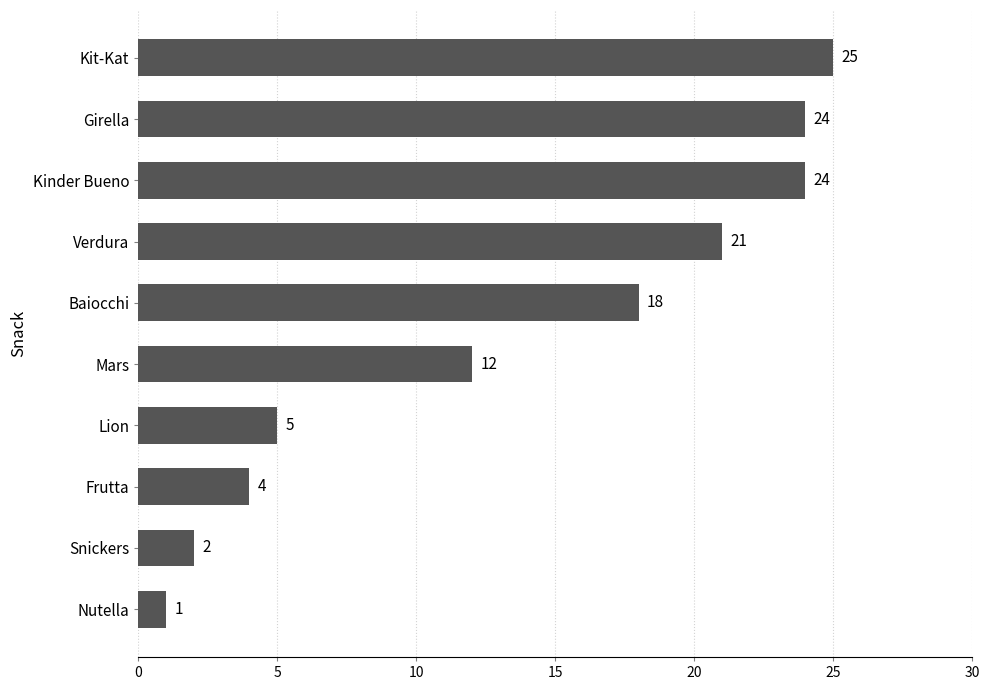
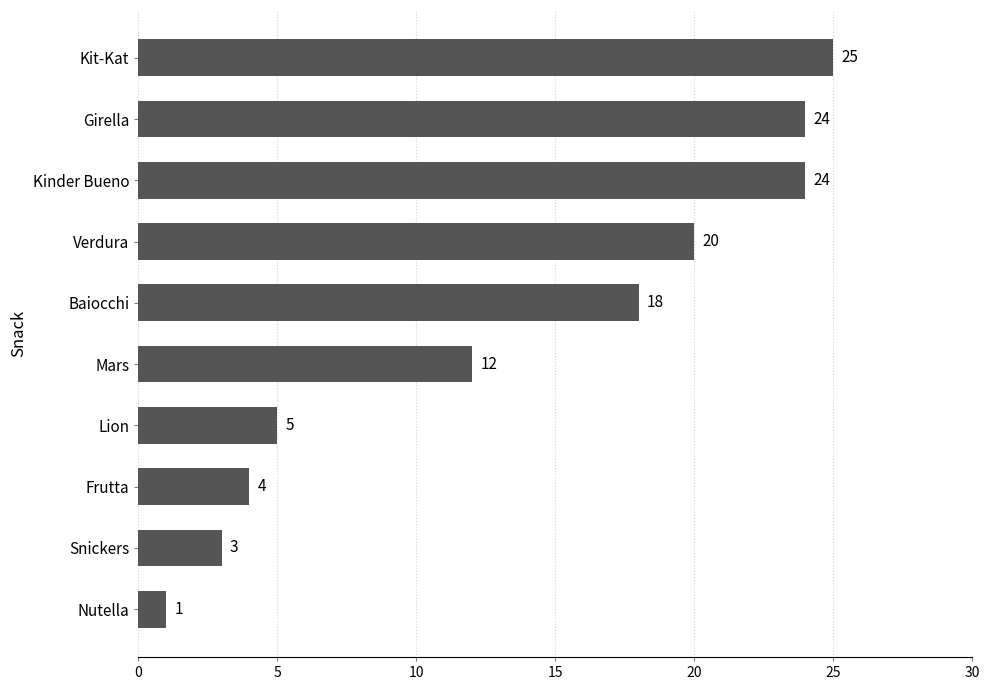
Verdura: 21 -> 20
Snickers: 2 -> 3
